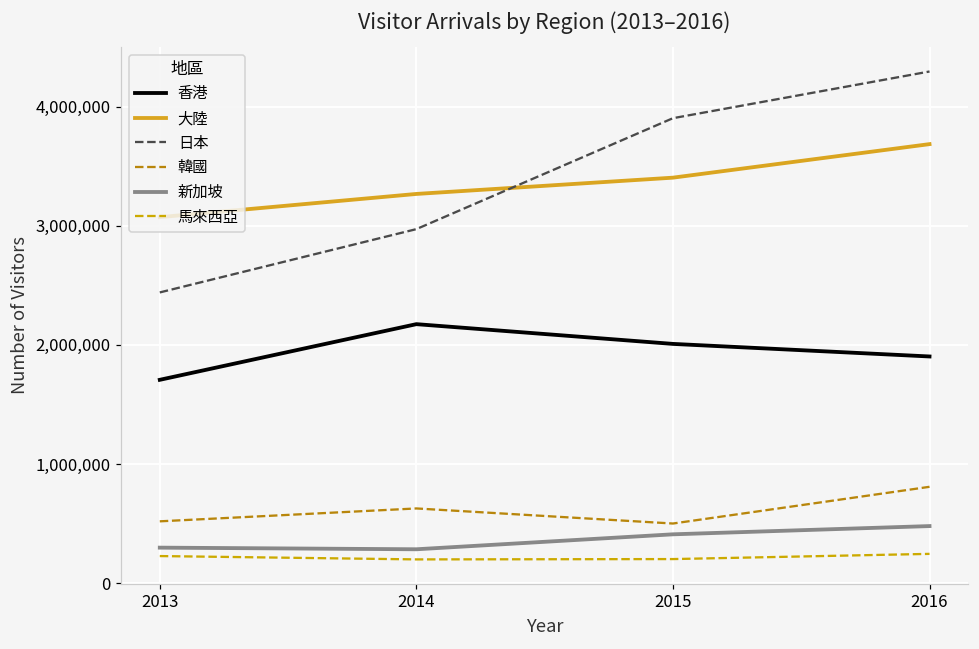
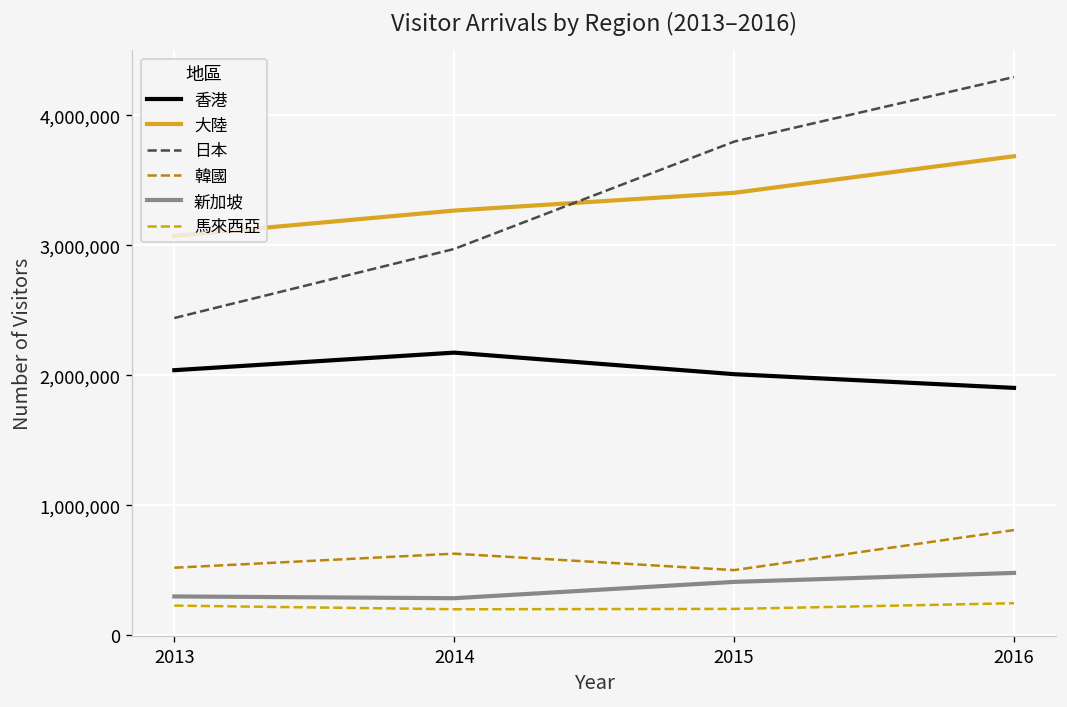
香港, 2013: 1,710,000 -> 2,040,000
日本, 2015: 3,900,000 -> 3,800,000
